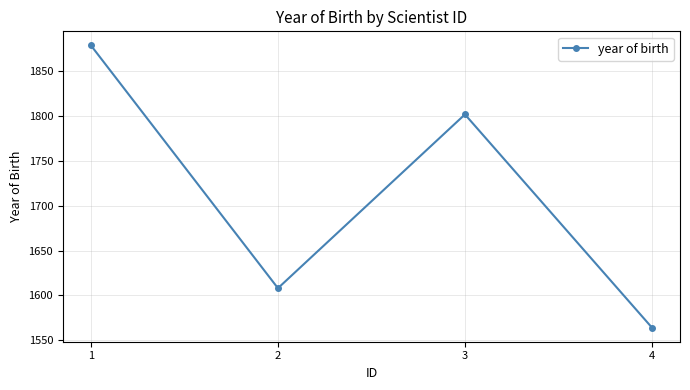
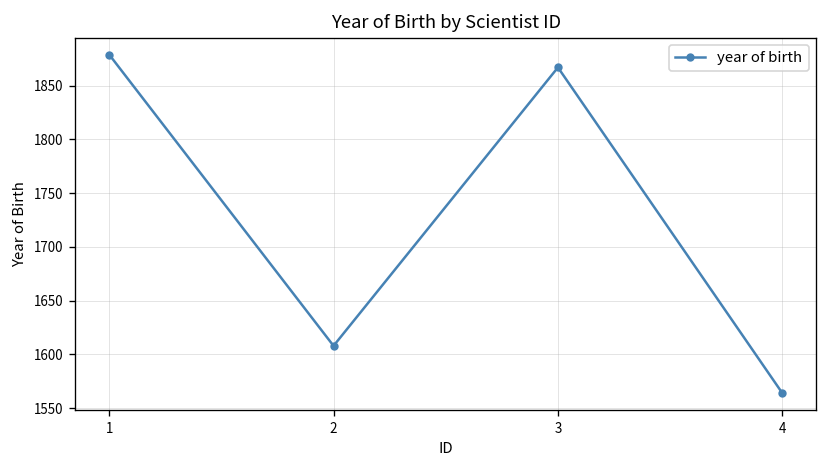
3: 1800 -> 1870
